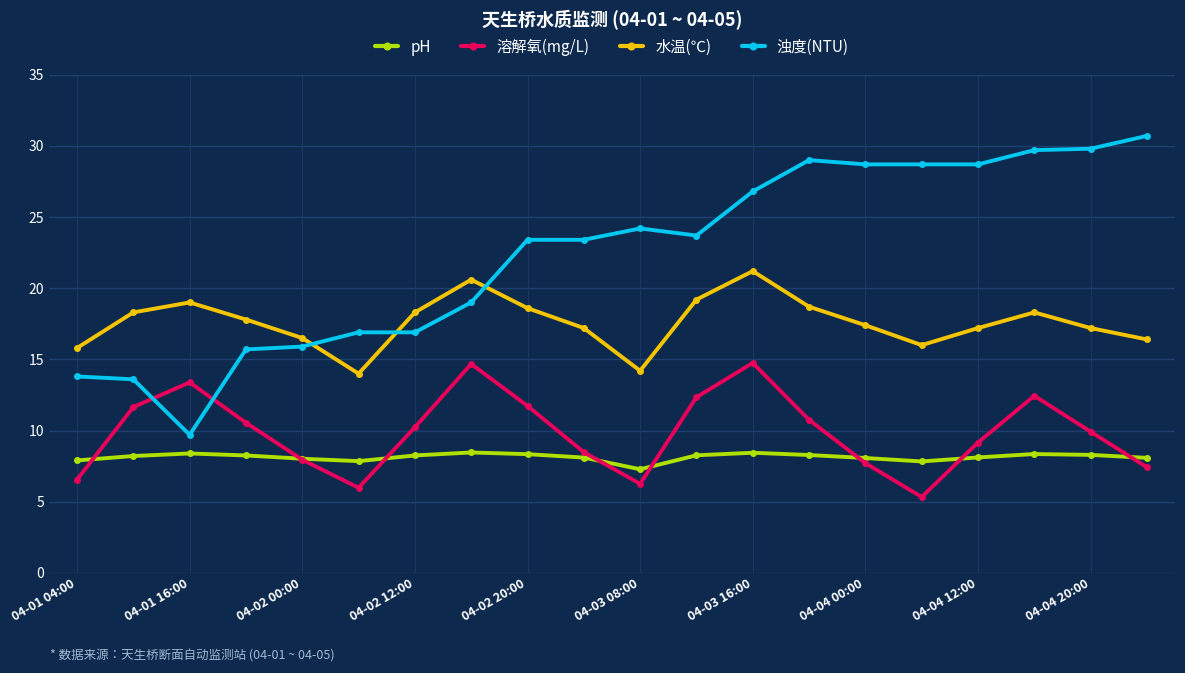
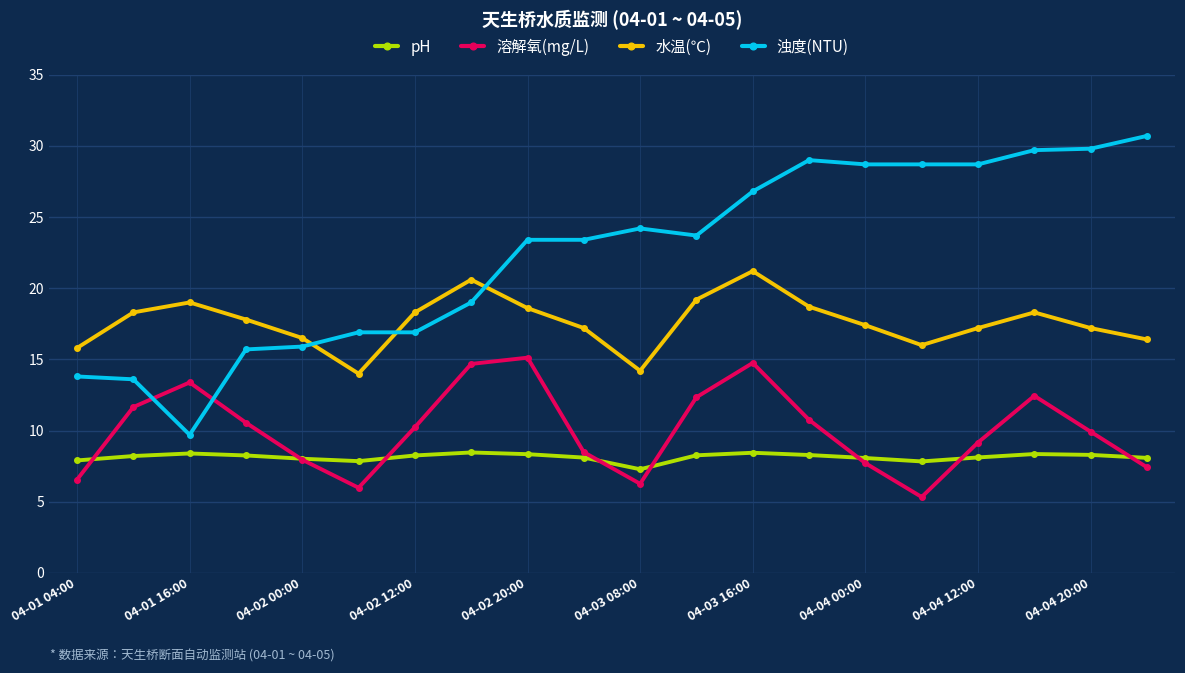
溶解氧(mg/L), 04-02 20:00: 11.7 -> 15.1
